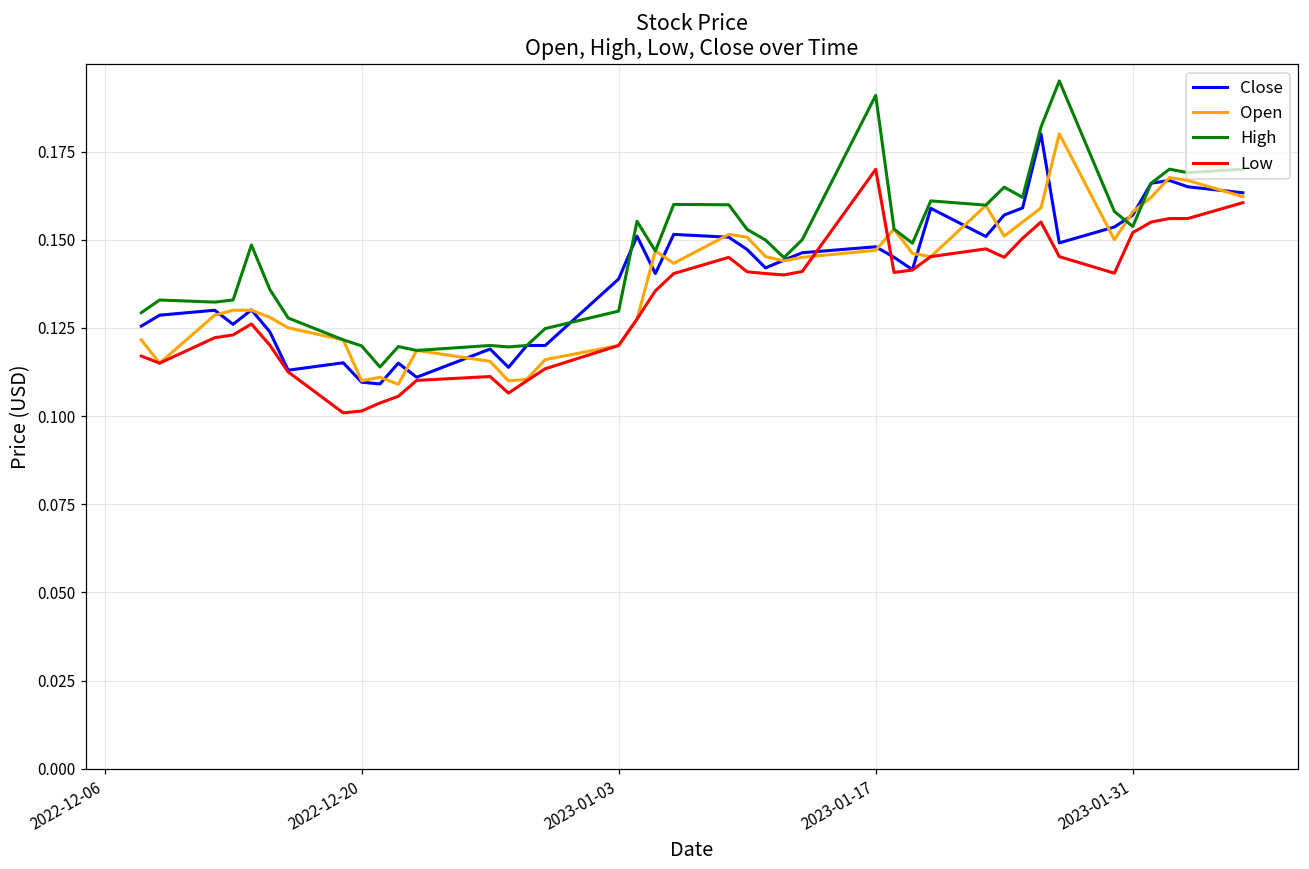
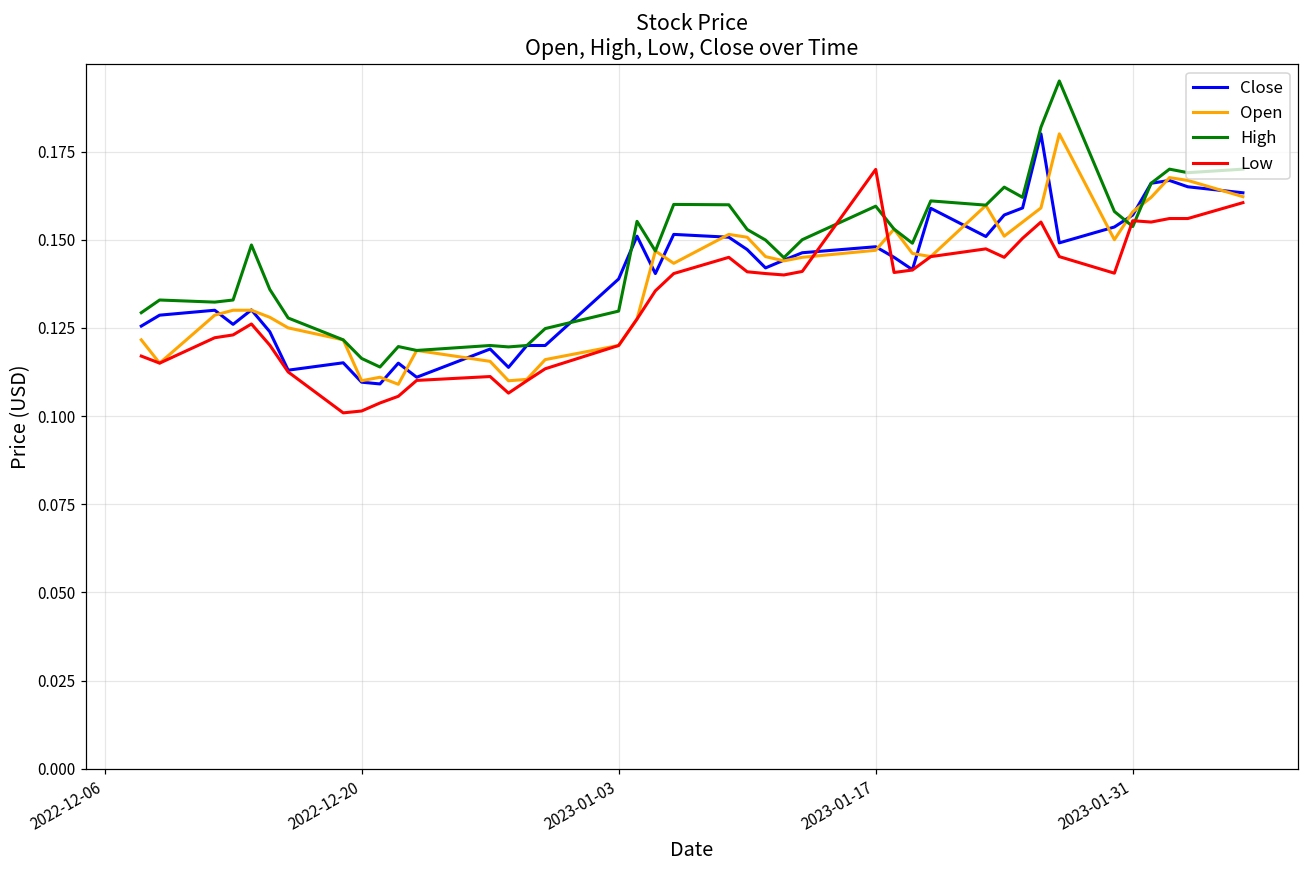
High, 2022-12-20: 0.120 -> 0.116
High, 2023-01-17: 0.191 -> 0.160
Low, 2023-01-31: 0.152 -> 0.155
